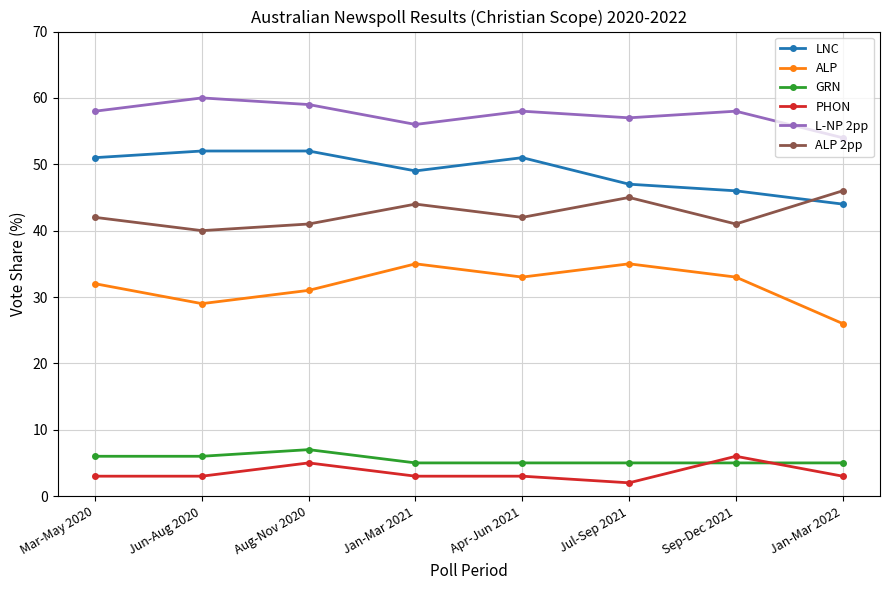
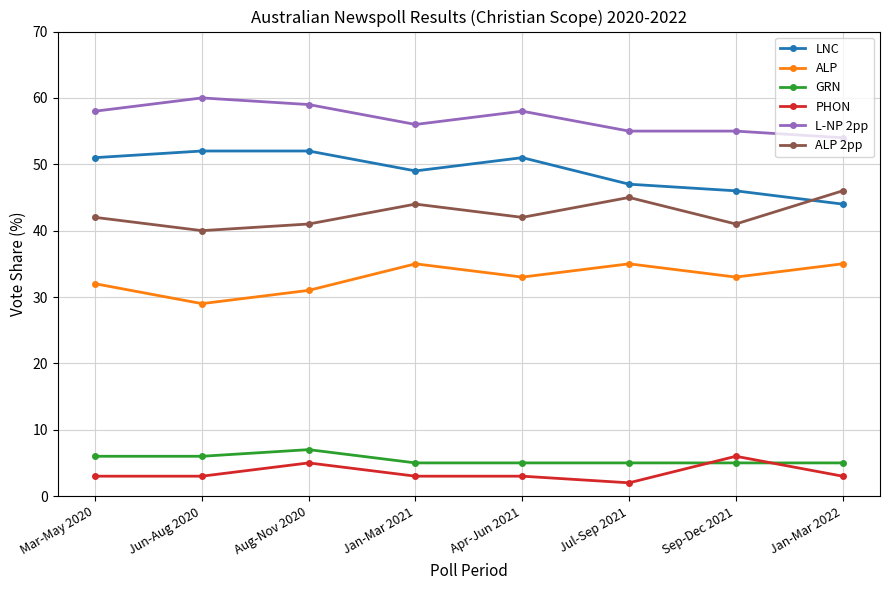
L-NP 2pp, Jul-Sep 2021: 57 -> 55
L-NP 2pp, Sep-Dec 2021: 58 -> 55
ALP, Jan-Mar 2022: 26 -> 35
